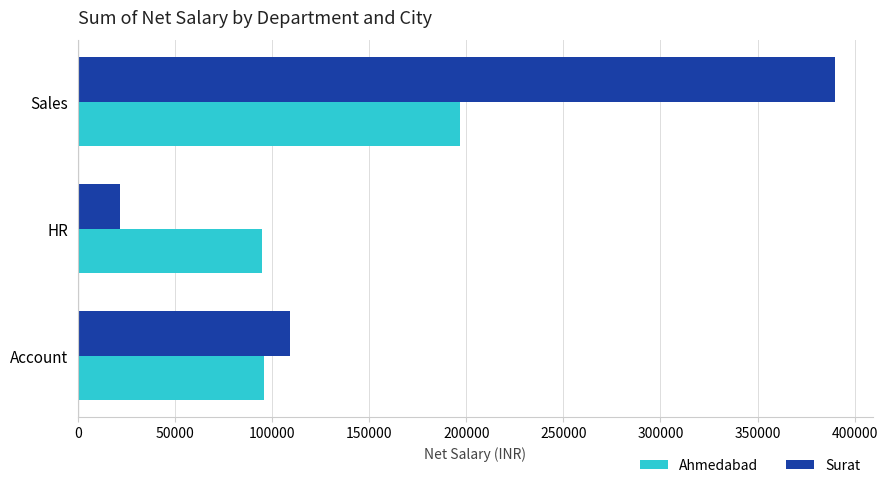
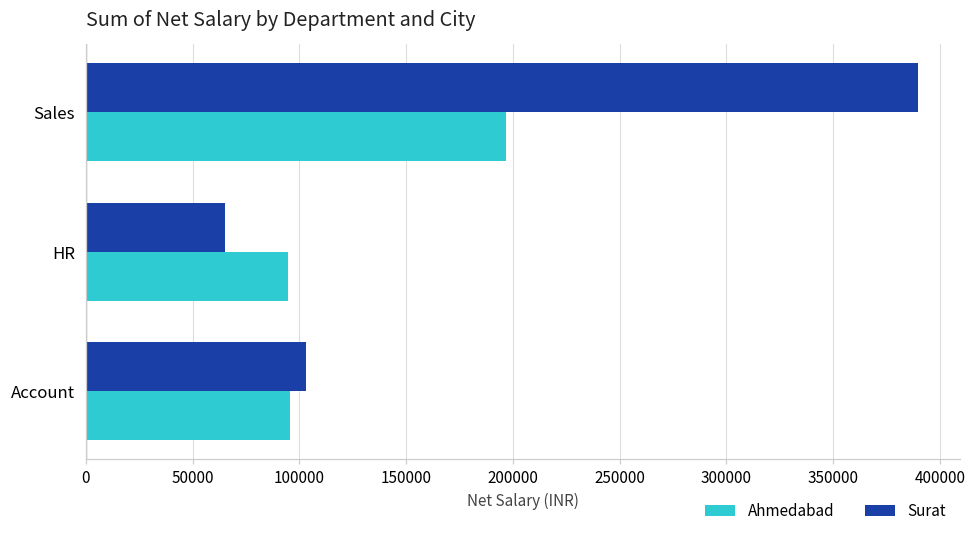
Surat, HR: 22000 -> 65000
Surat, Account: 109000 -> 103000
